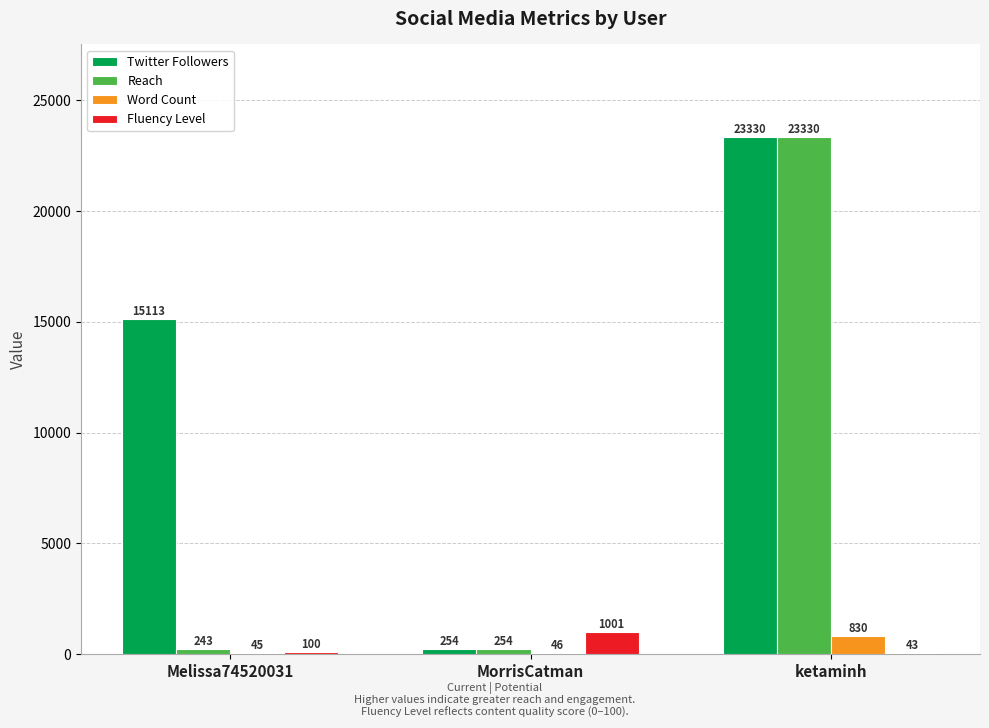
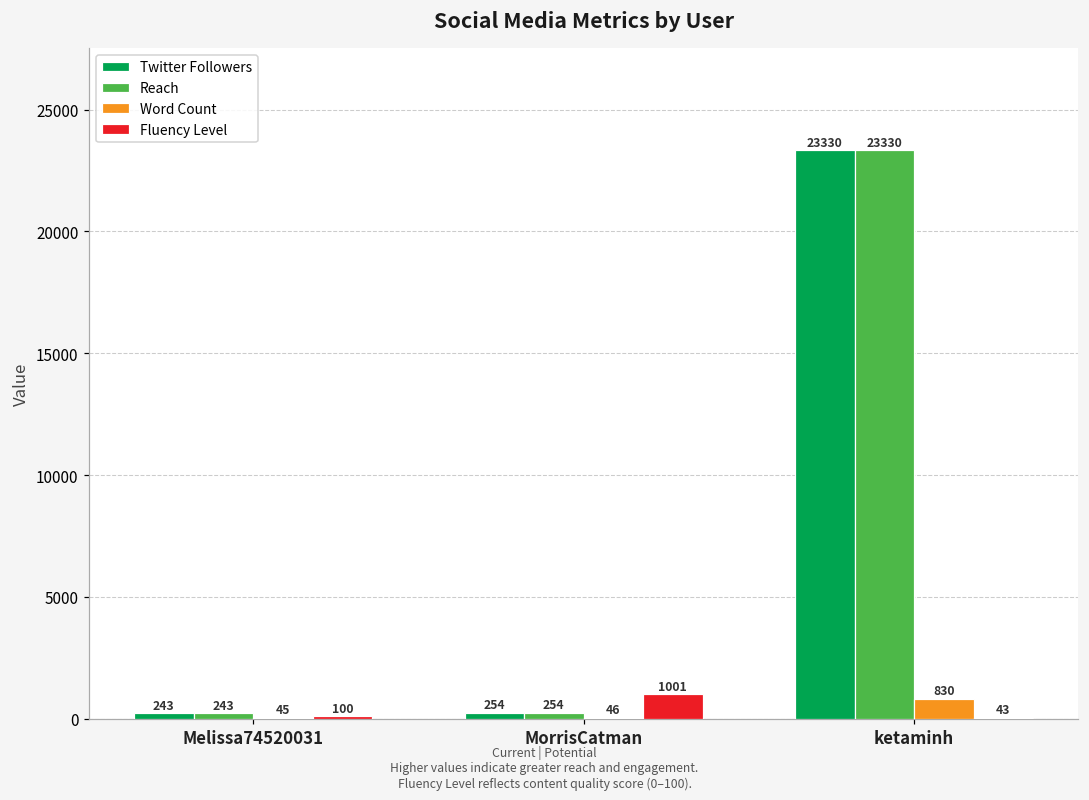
Twitter Followers, Melissa74520031: 15113 -> 243
